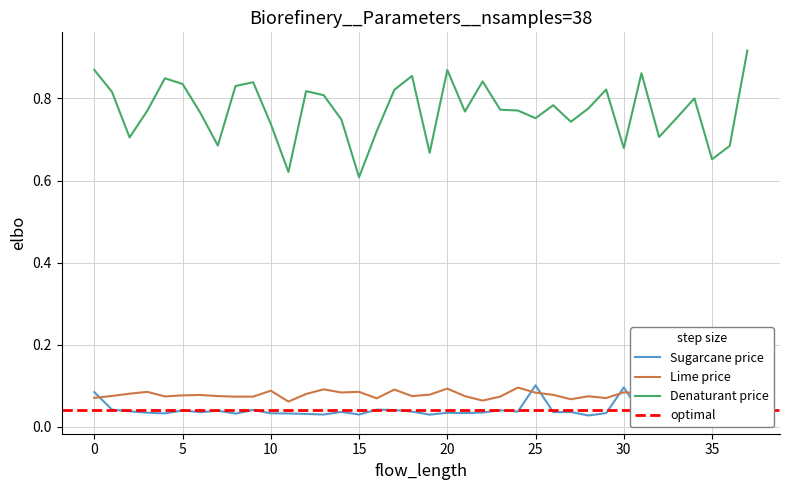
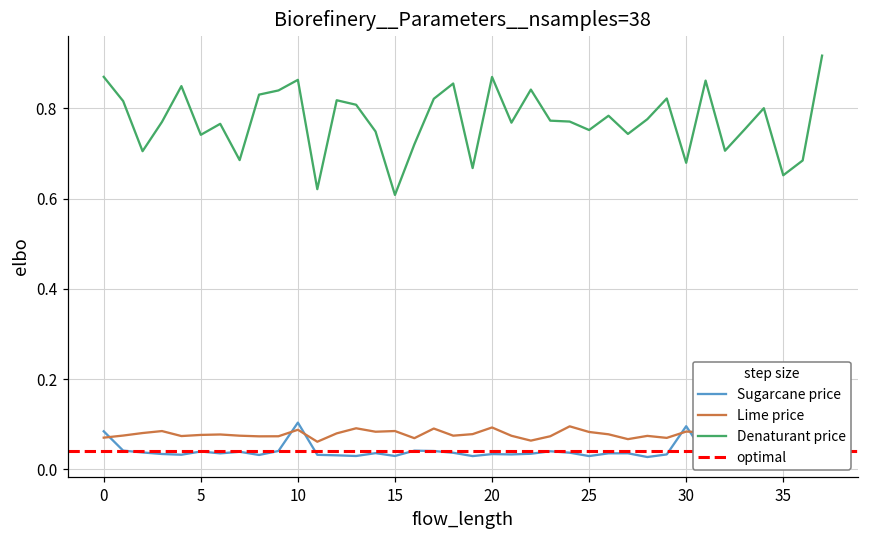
Denaturant price, 5: 0.84 -> 0.74
Sugarcane price, 10: 0.03 -> 0.10
Denaturant price, 10: 0.74 -> 0.86
Sugarcane price, 25: 0.10 -> 0.03
